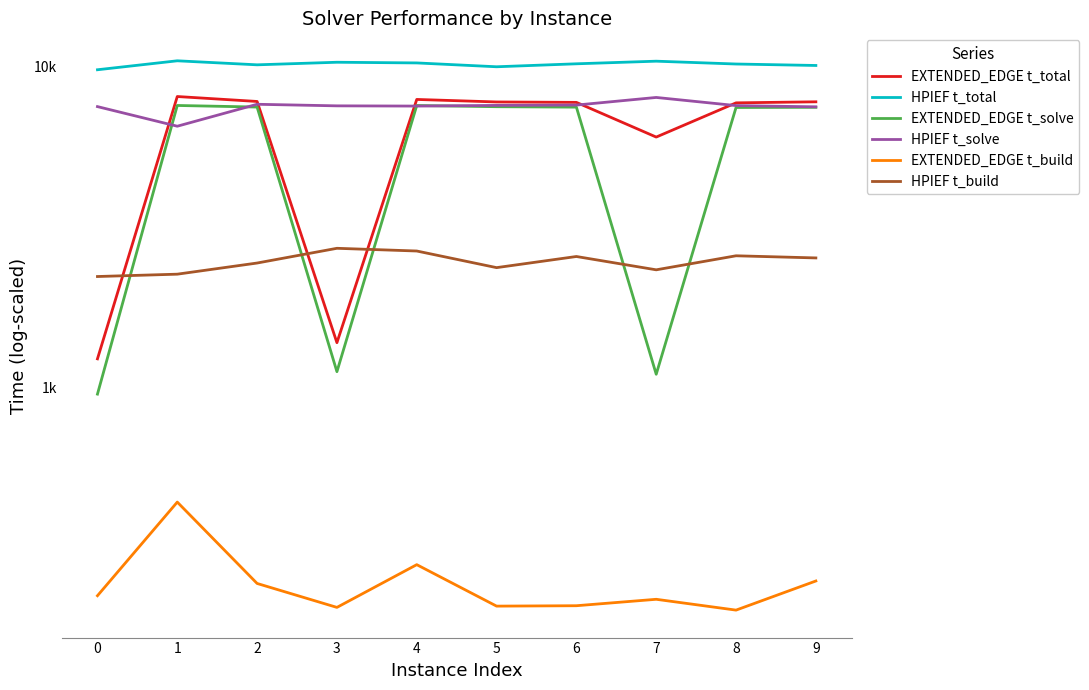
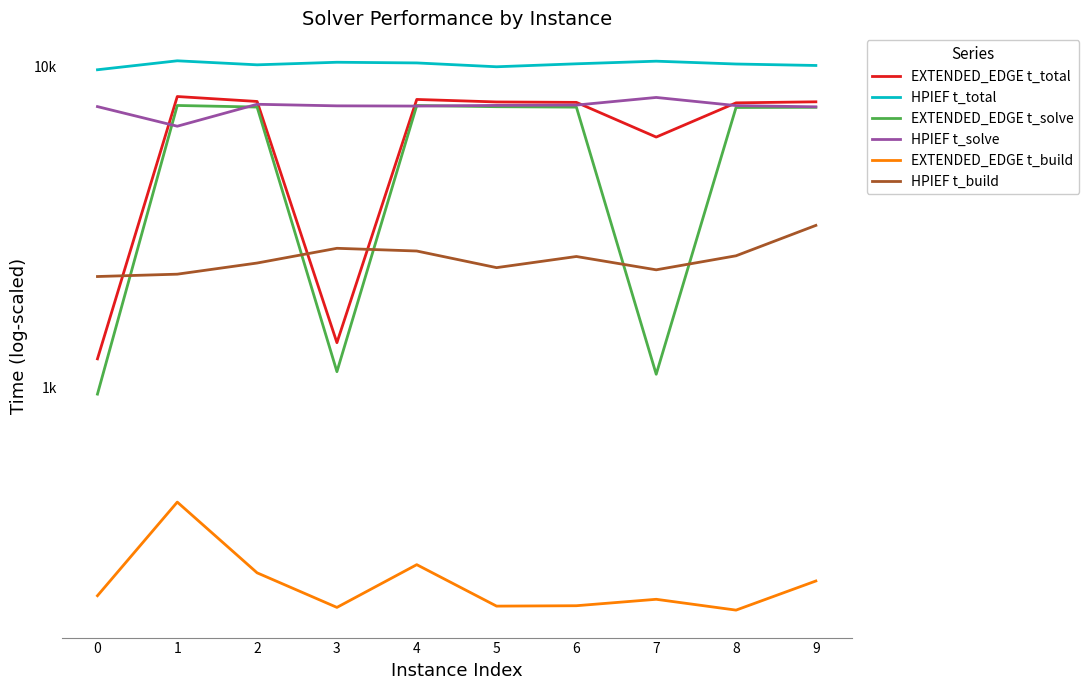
EXTENDED_EDGE t_build, 2: 250 -> 270
HPIEF t_build, 9: 2500 -> 3200
